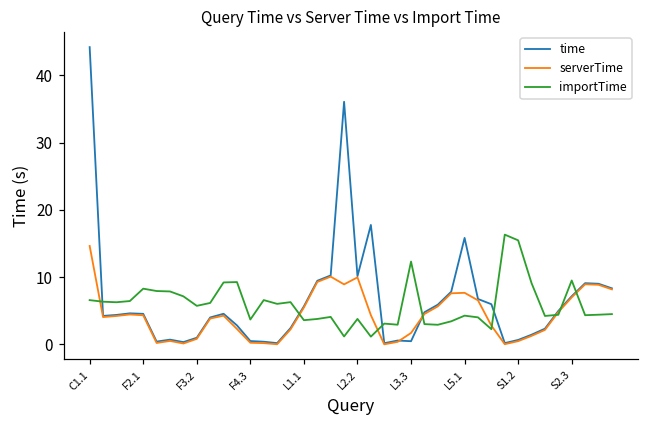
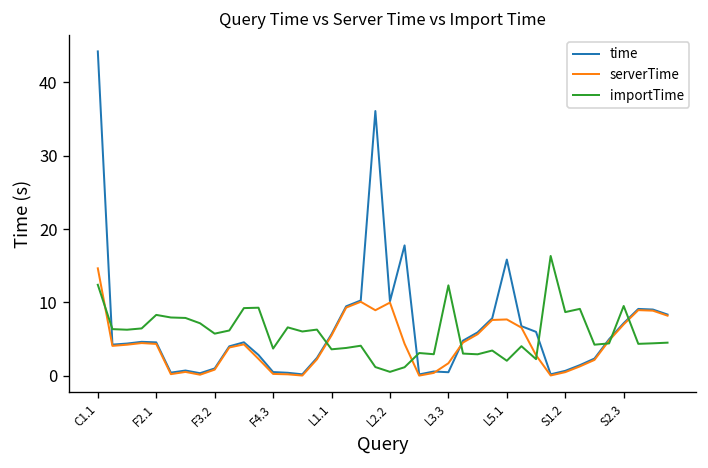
importTime, C1.1: 7 -> 12
importTime, L2.2: 4 -> 1
importTime, L5.1: 4 -> 2
importTime, S1.2: 15 -> 9
